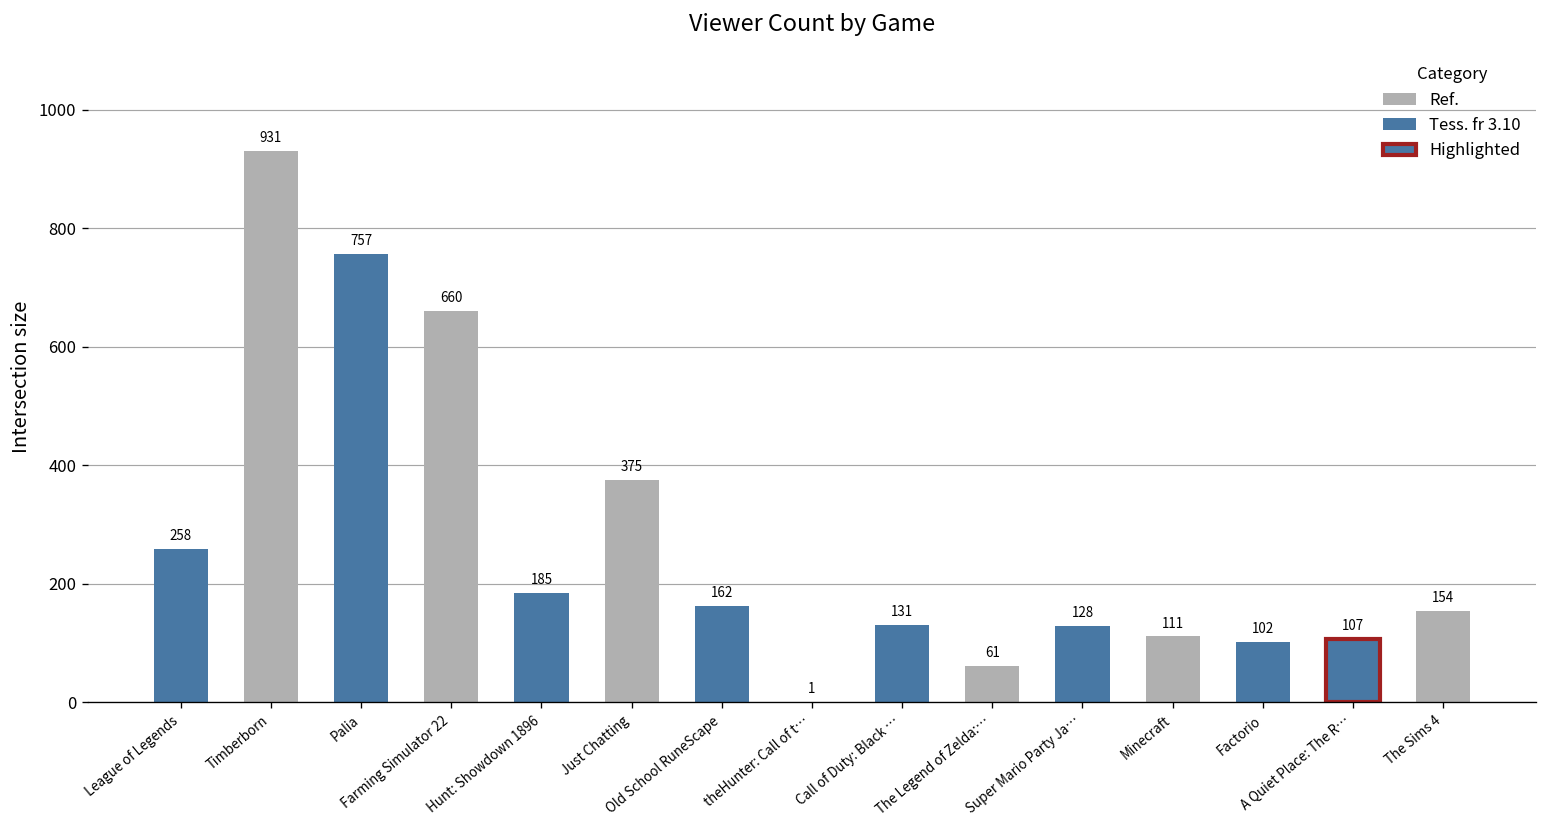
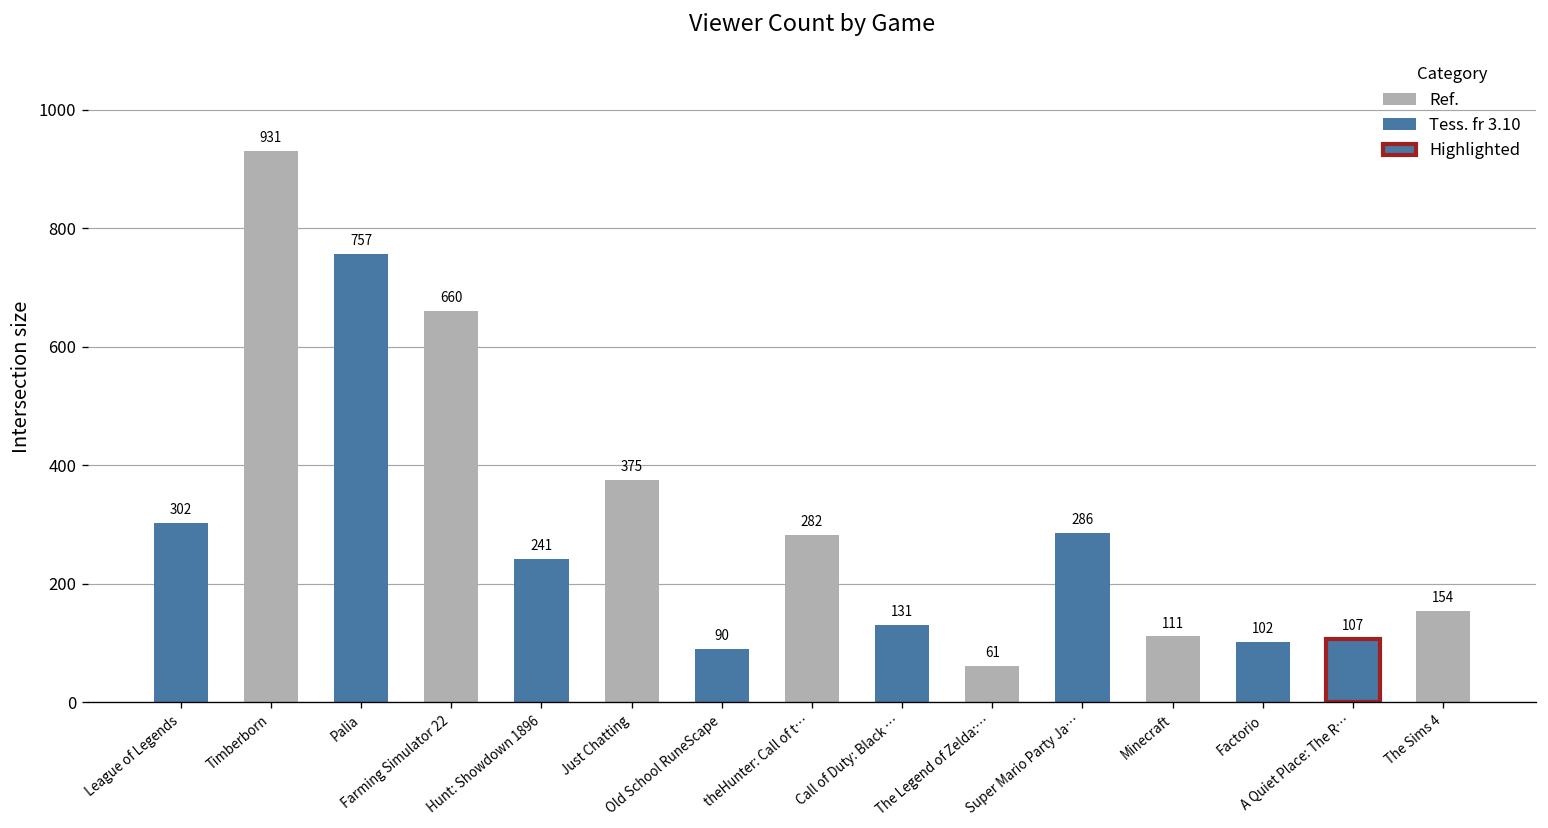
League of Legends: 258 -> 302
Hunt: Showdown 1896: 185 -> 241
Old School RuneScape: 162 -> 90
theHunter: Call of t…: 1 -> 282
Super Mario Party Ja…: 128 -> 286
